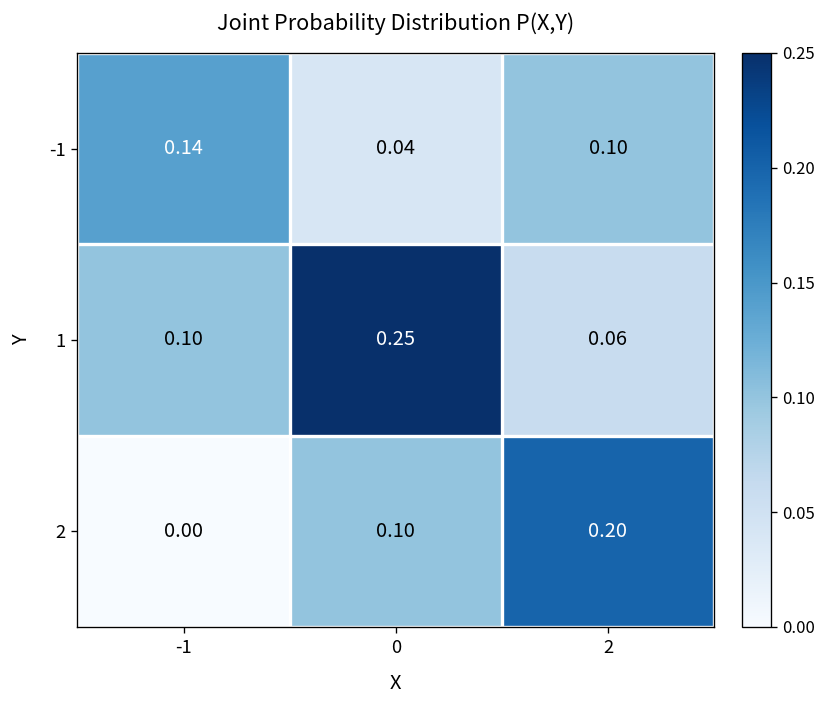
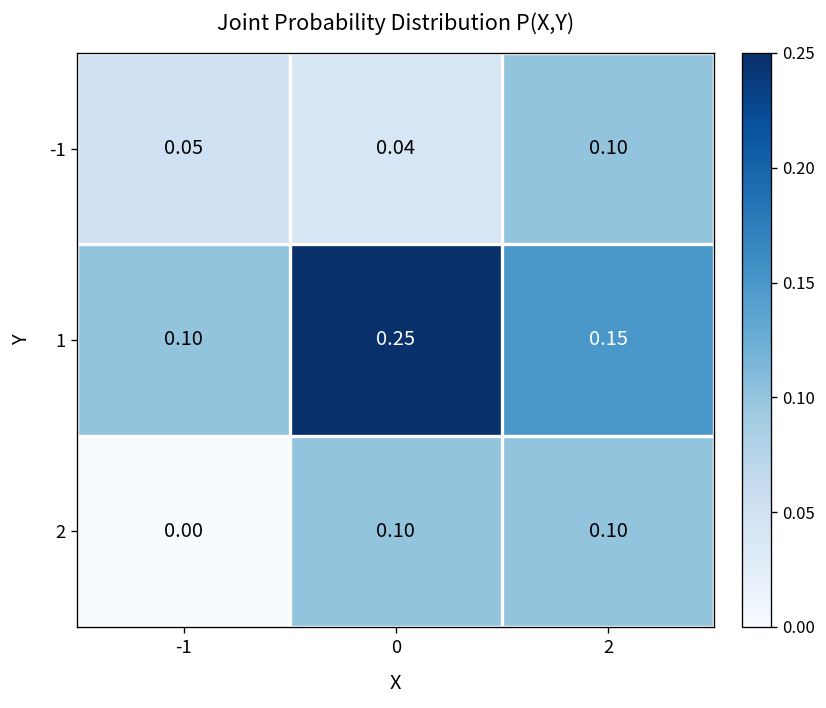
-1, -1: 0.14 -> 0.05
1, 2: 0.06 -> 0.15
2, 2: 0.20 -> 0.10
